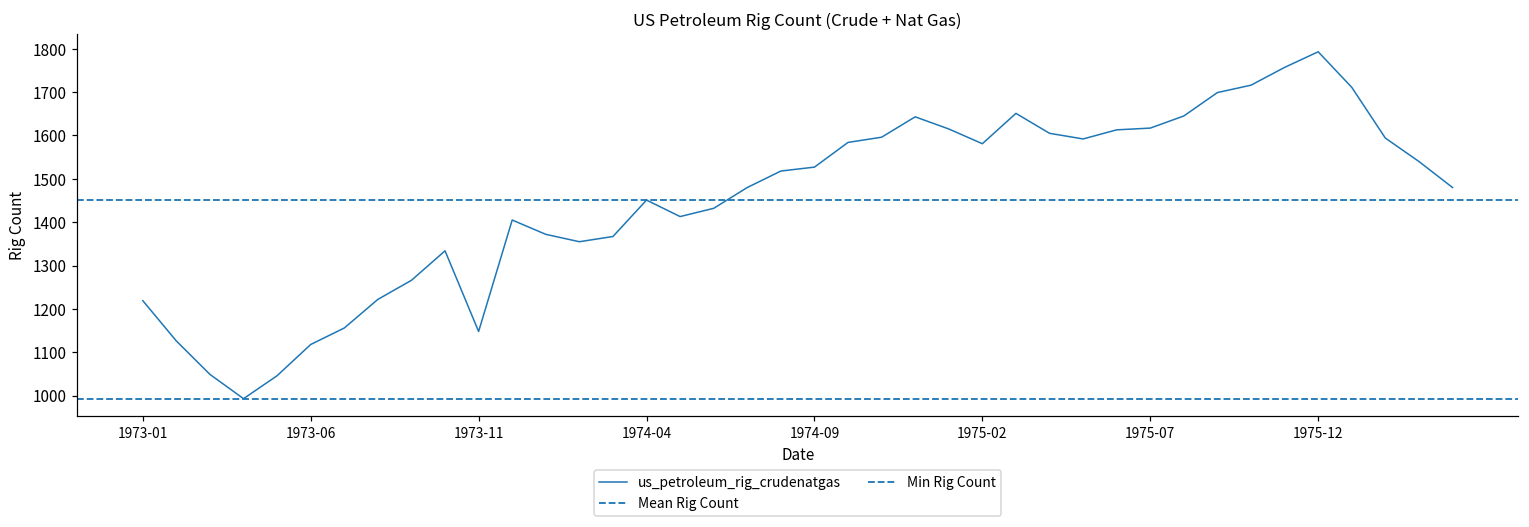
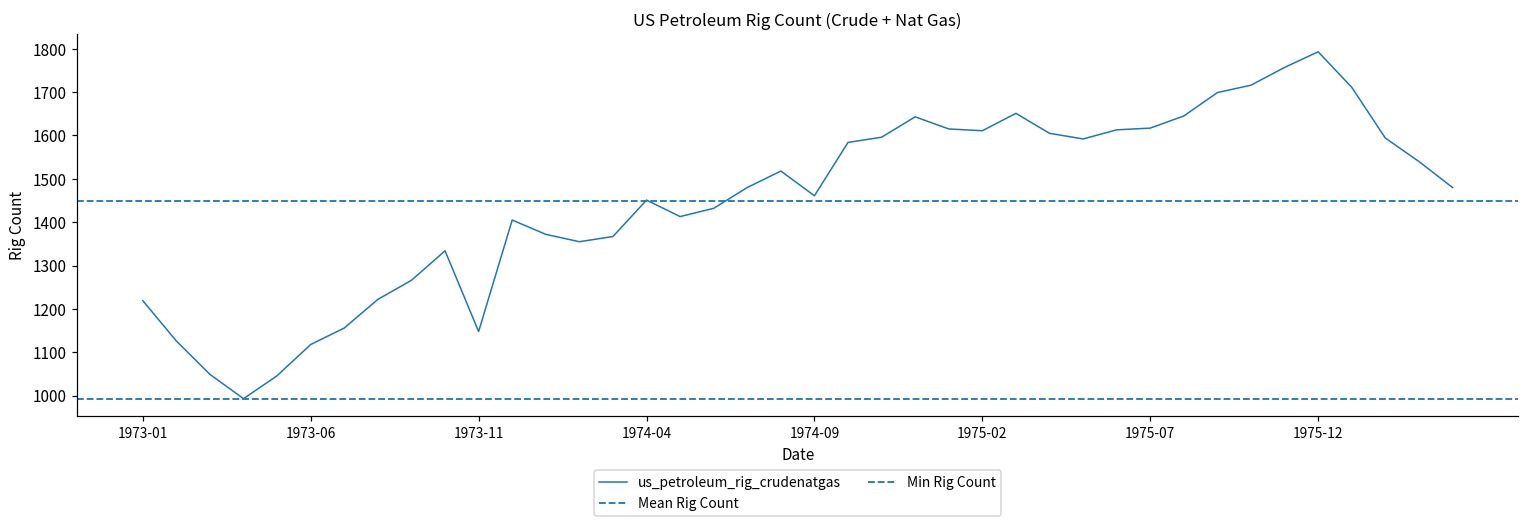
1974-09: 1530 -> 1460
1975-02: 1580 -> 1610
